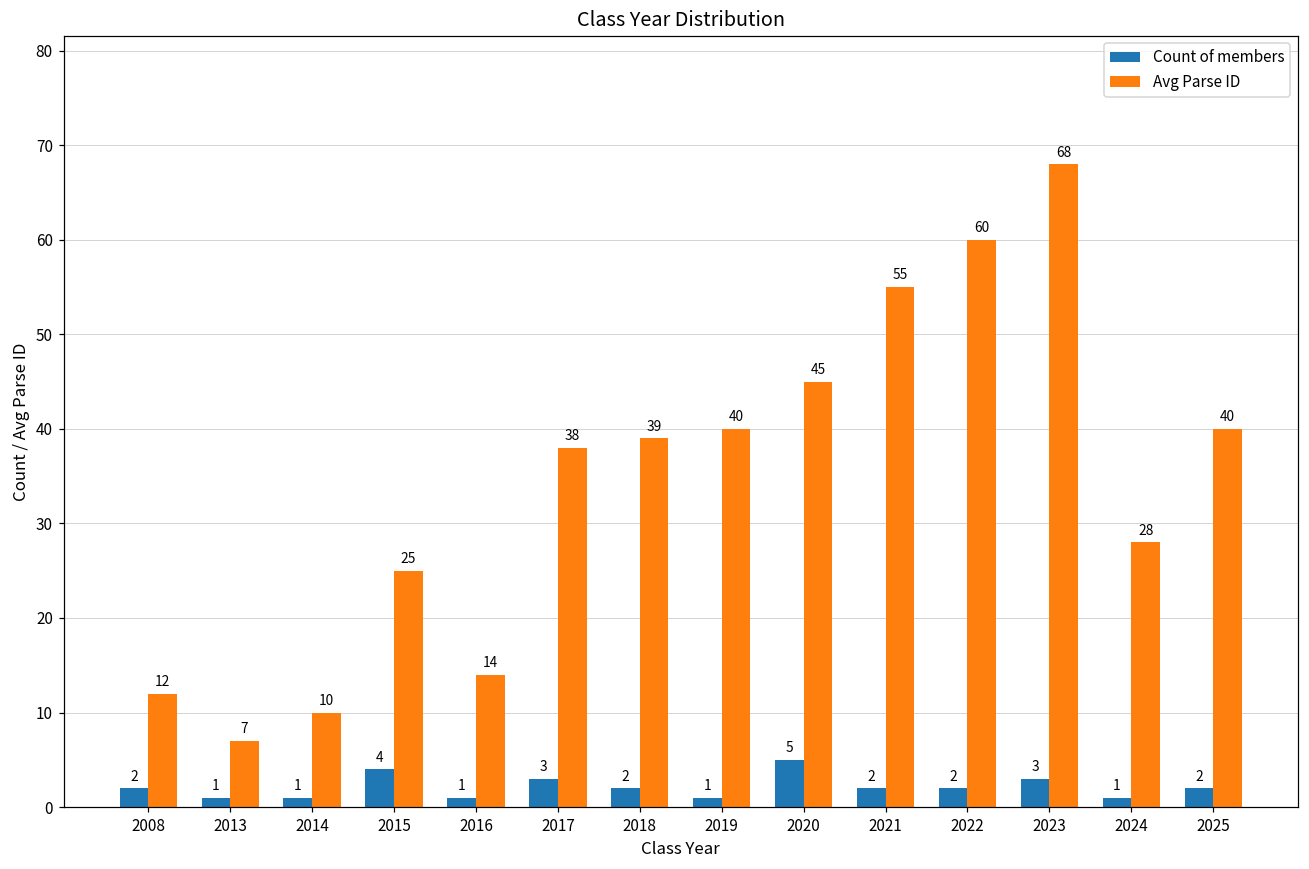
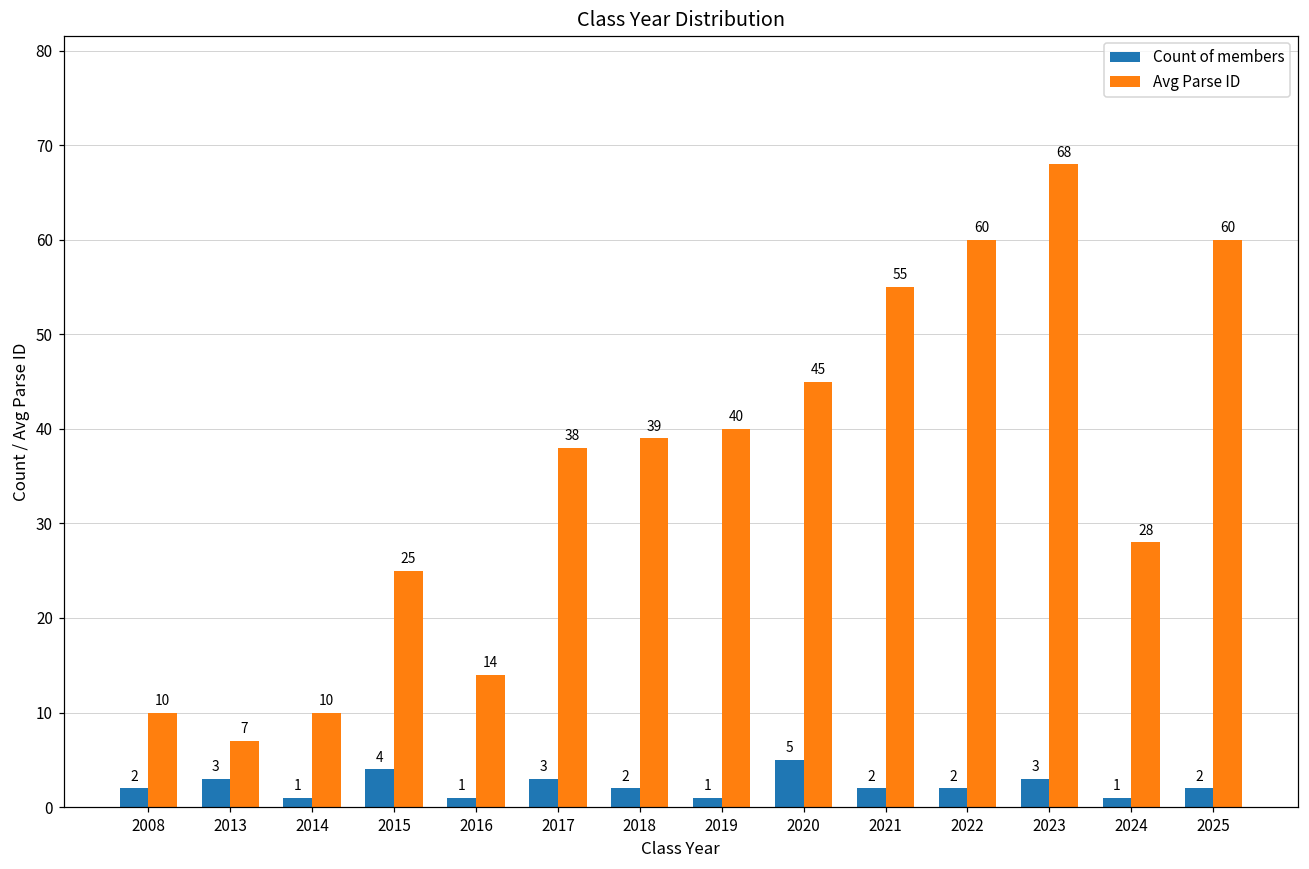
Avg Parse ID, 2008: 12 -> 10
Count of members, 2013: 1 -> 3
Avg Parse ID, 2025: 40 -> 60
